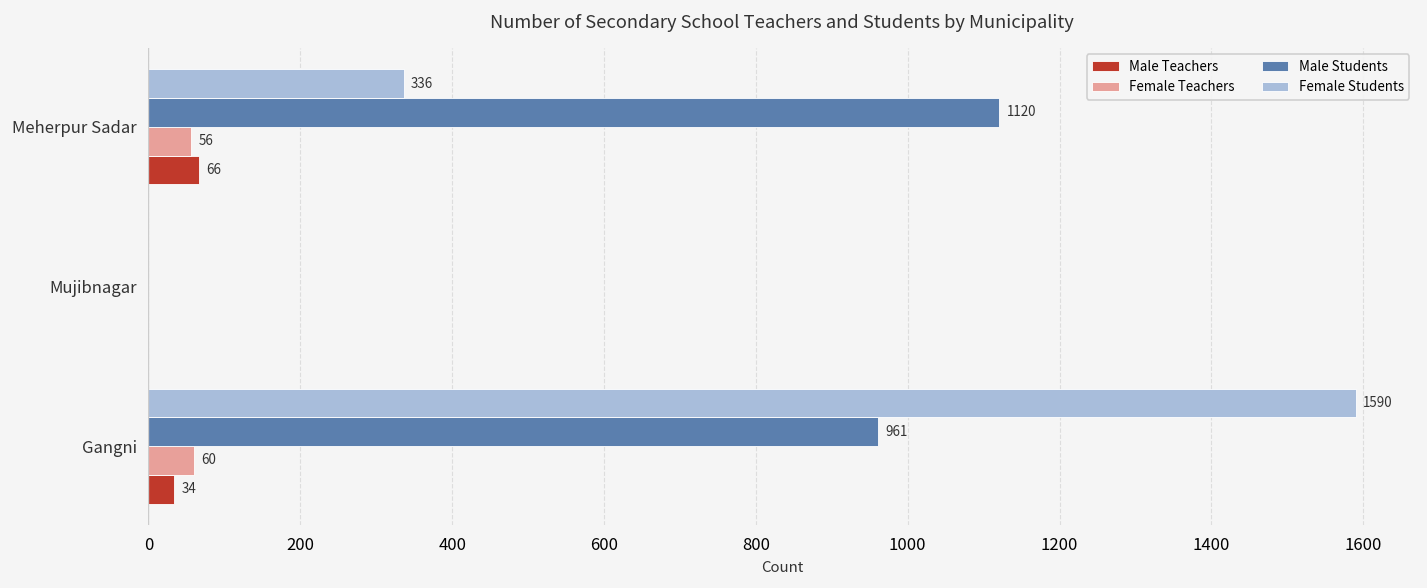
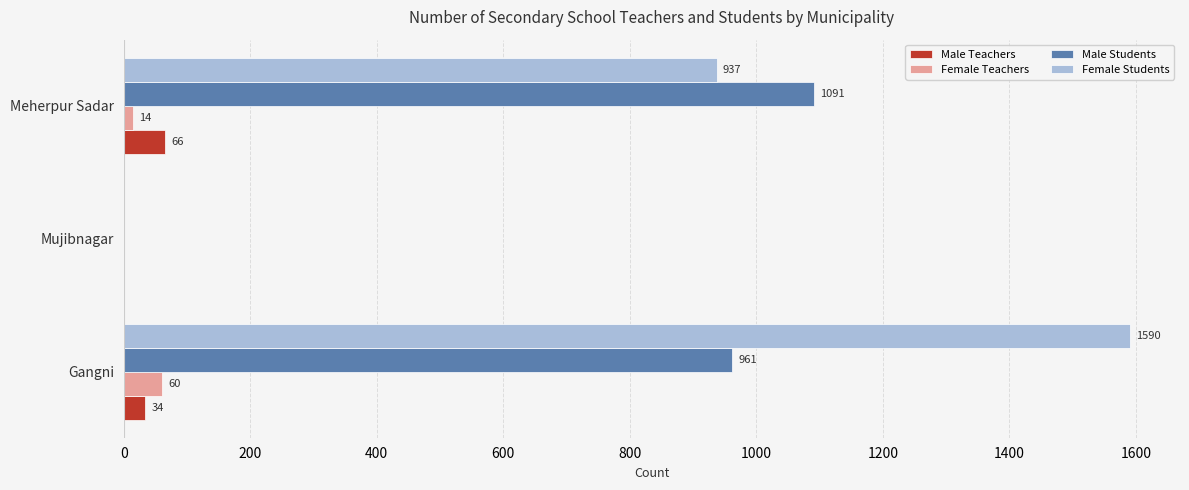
Female Students, Meherpur Sadar: 336 -> 937
Male Students, Meherpur Sadar: 1120 -> 1091
Female Teachers, Meherpur Sadar: 56 -> 14
